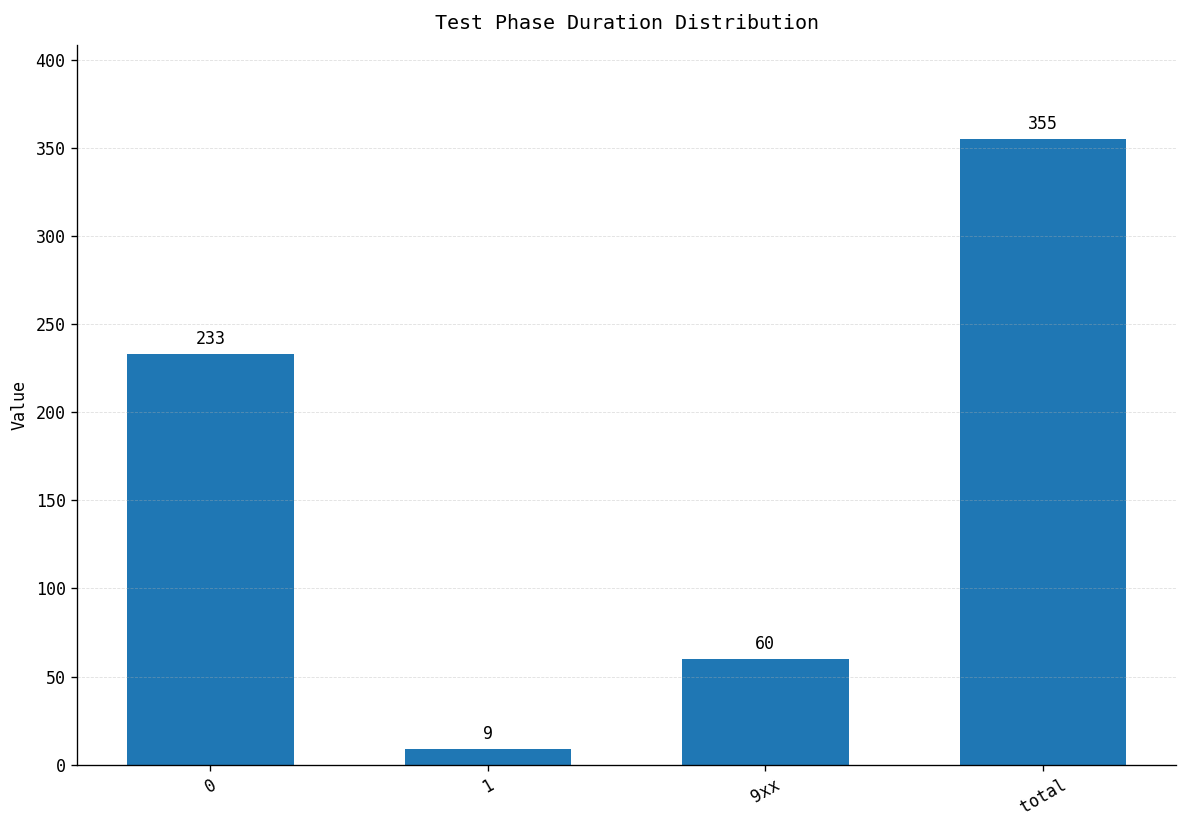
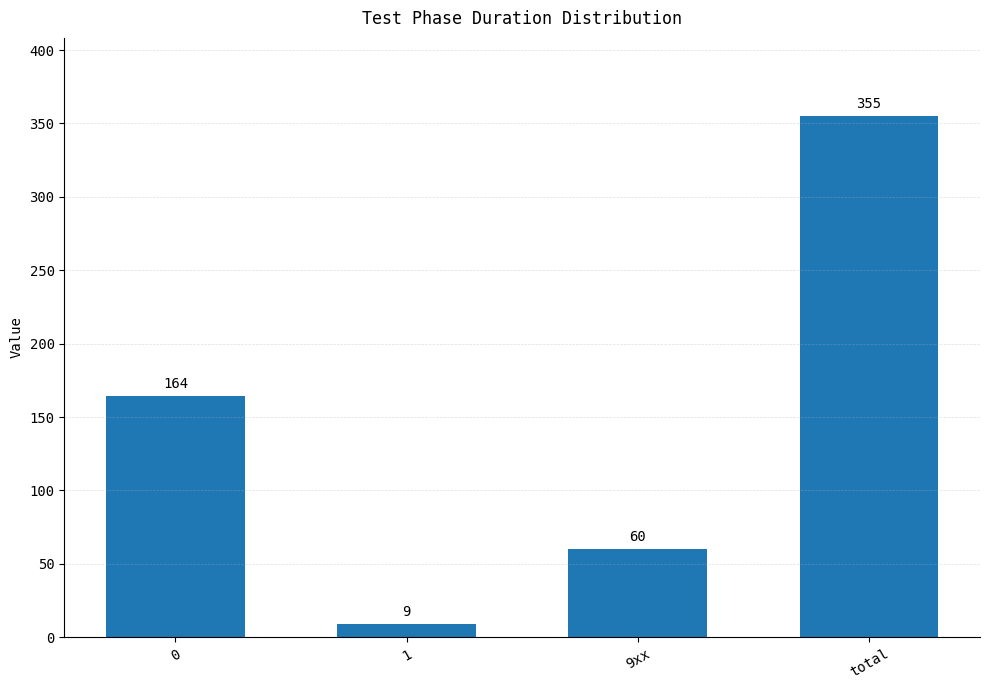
0: 233 -> 164
